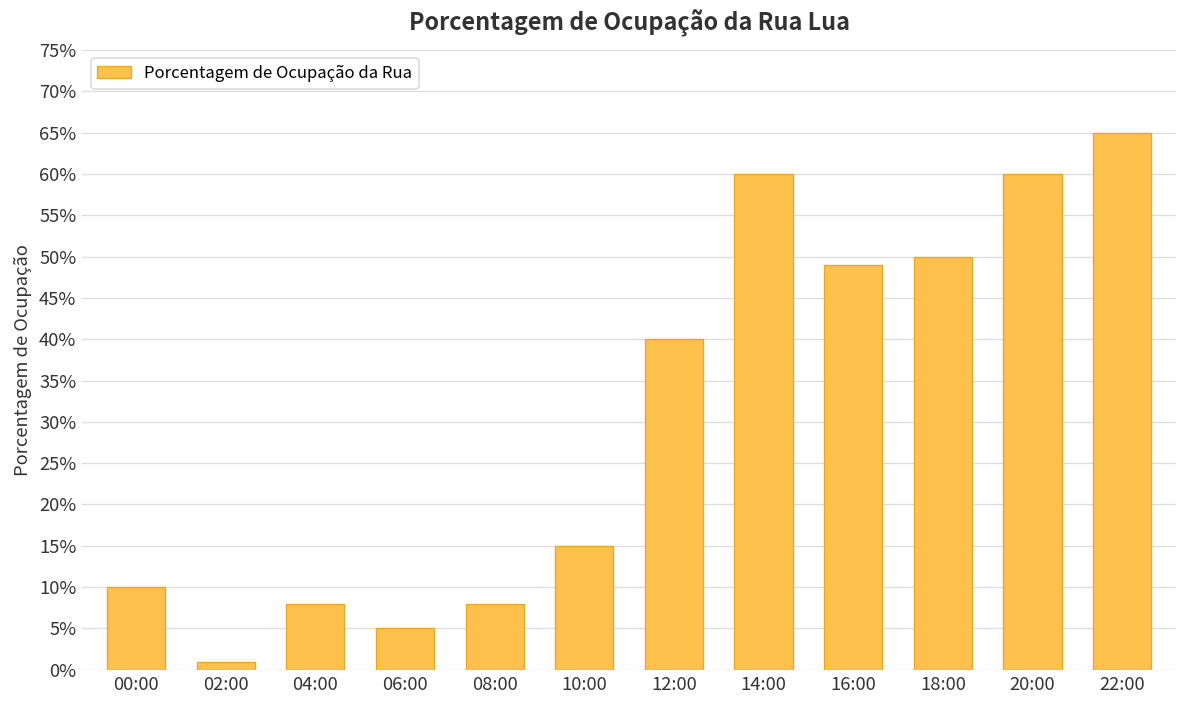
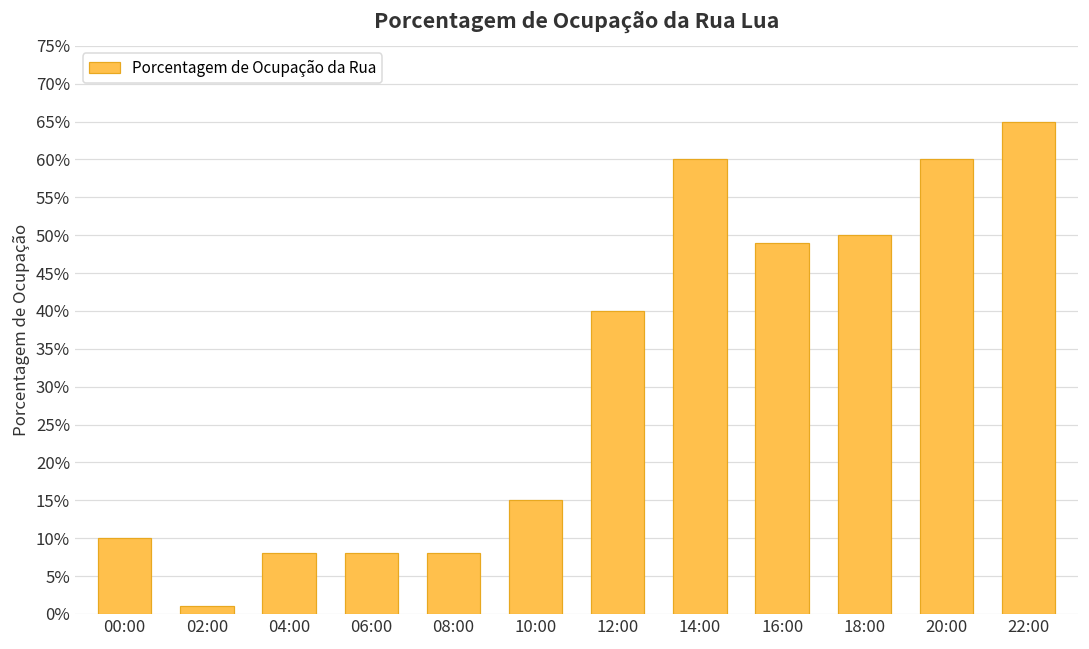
06:00: 5% -> 8%
